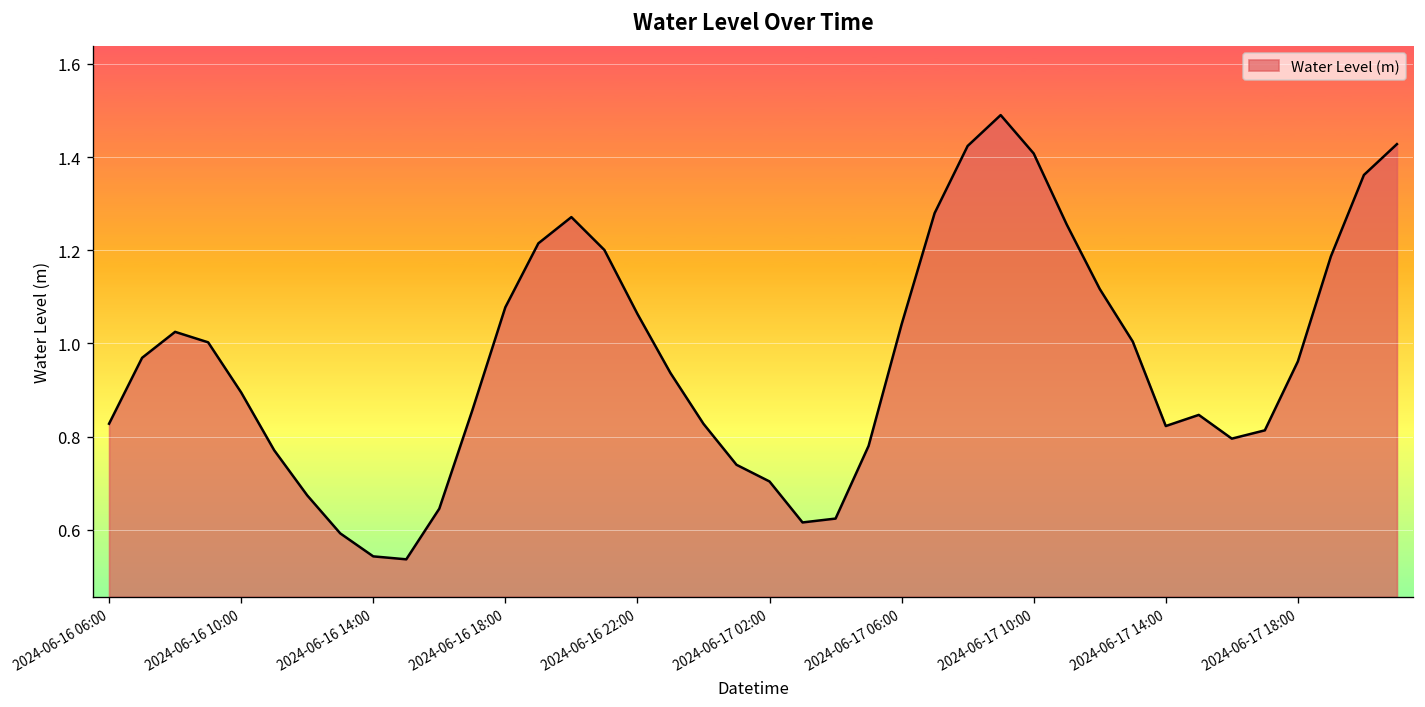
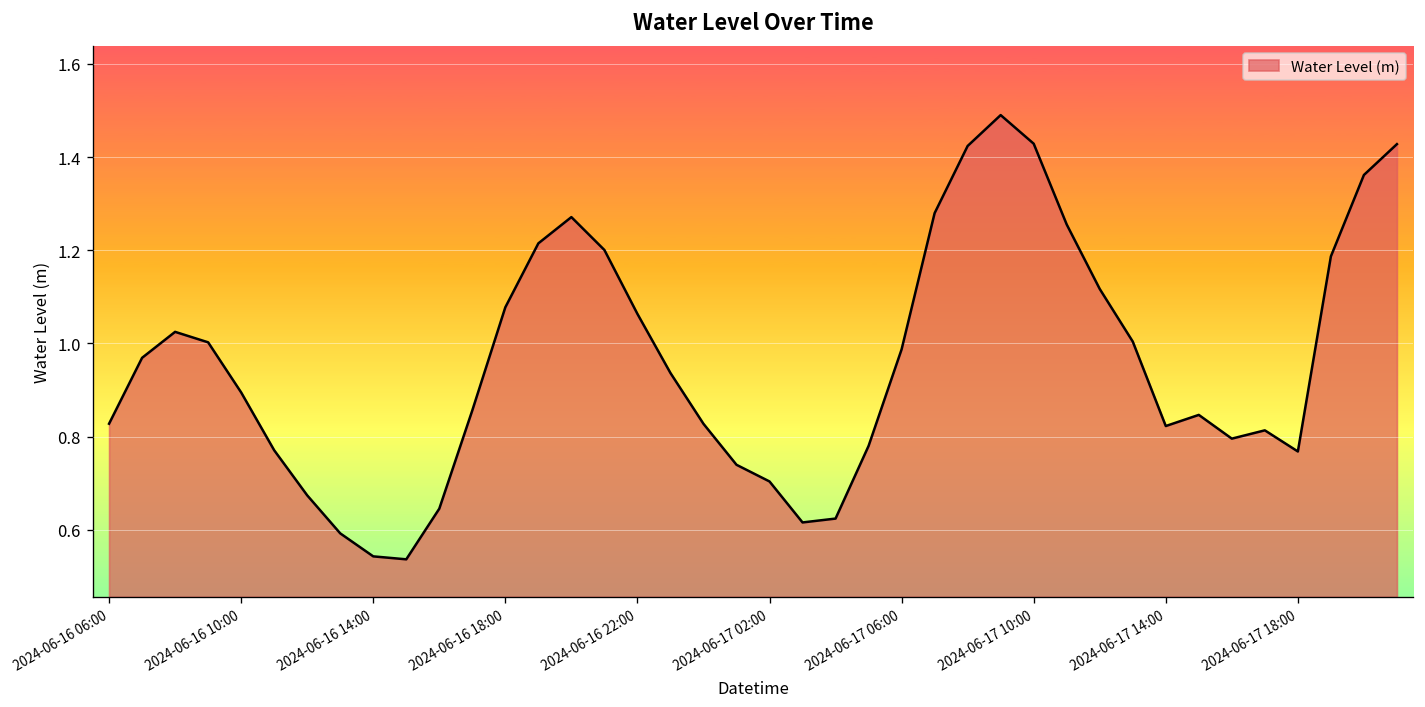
2024-06-17 06:00: 1.04 -> 0.99
2024-06-17 10:00: 1.41 -> 1.43
2024-06-17 18:00: 0.96 -> 0.77
